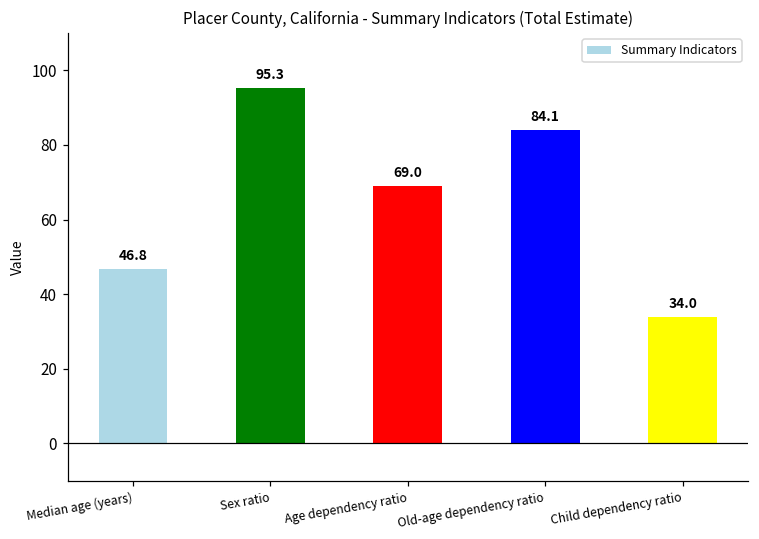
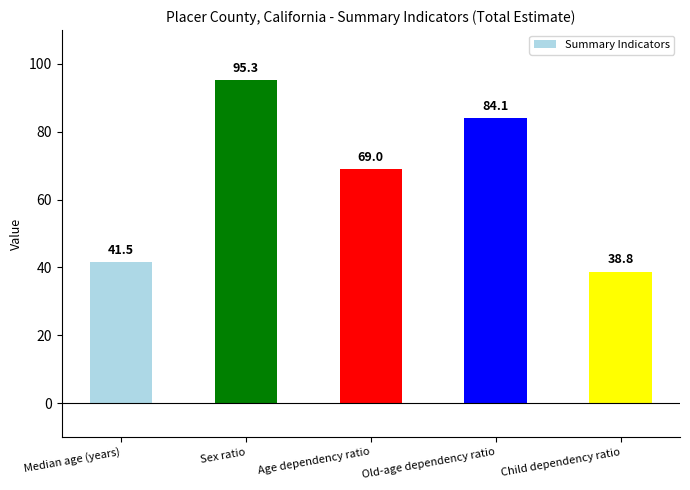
Median age (years): 46.8 -> 41.5
Child dependency ratio: 34.0 -> 38.8
